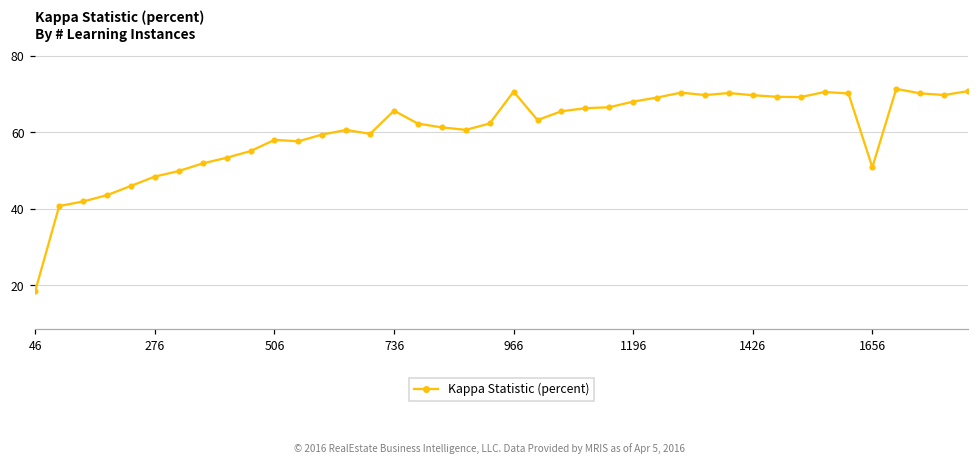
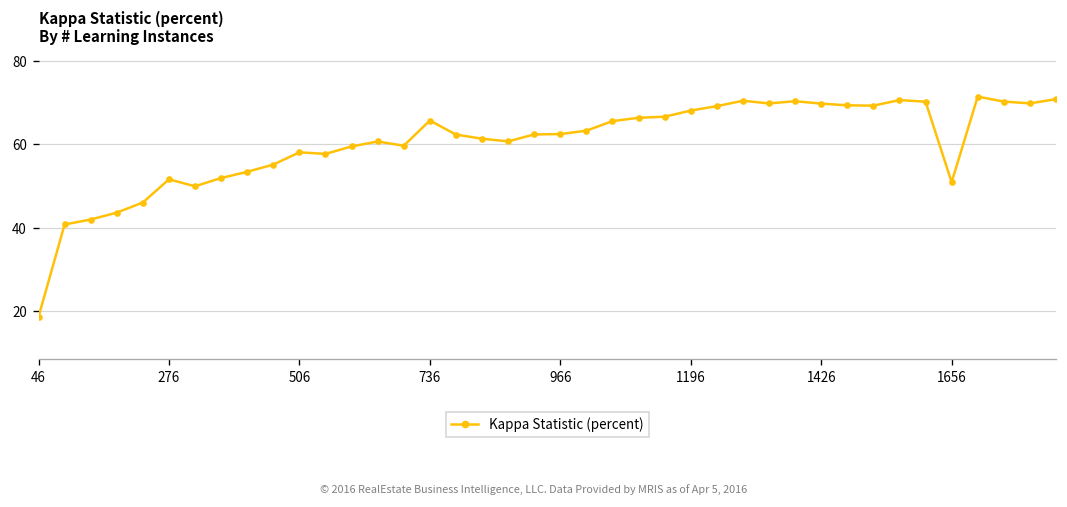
276: 48 -> 52
966: 71 -> 62
